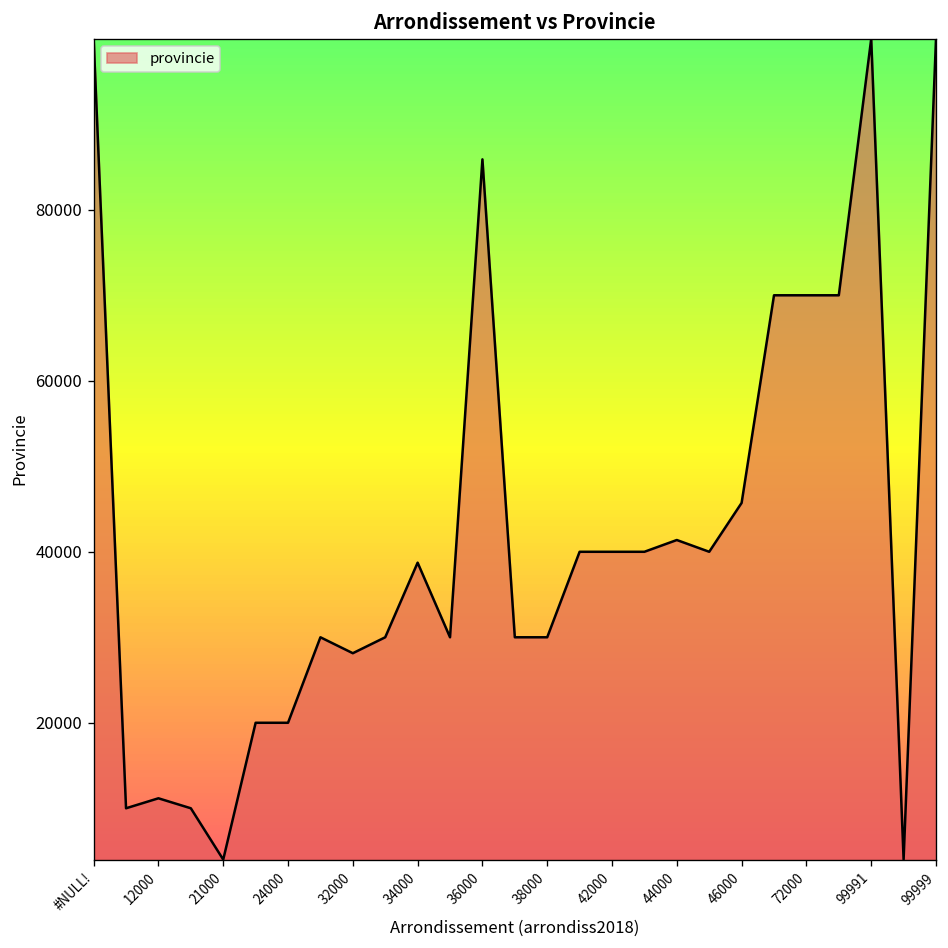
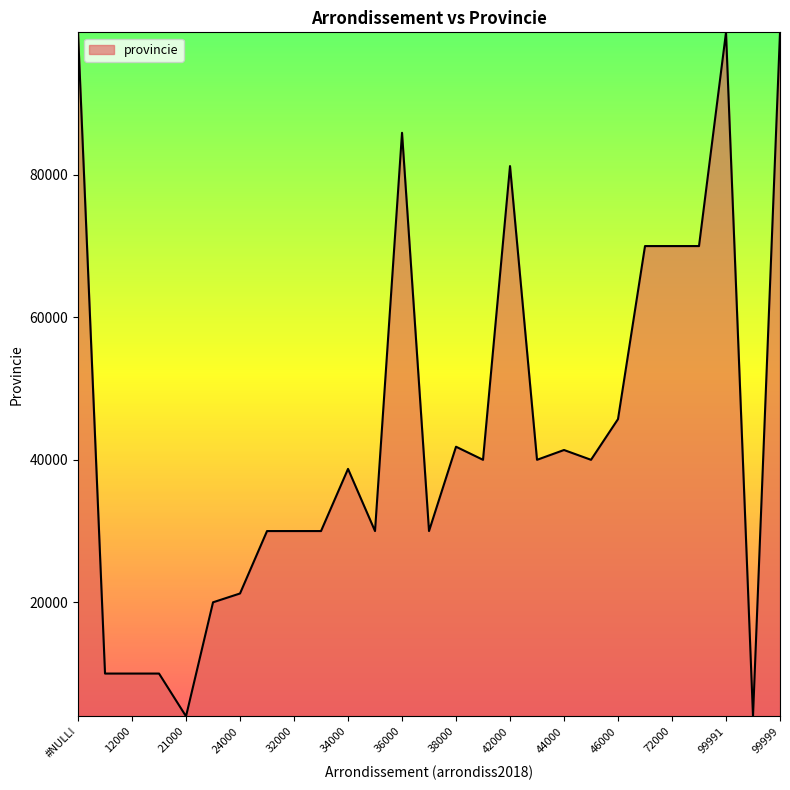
12000: 11000 -> 10000
24000: 20000 -> 21000
32000: 28000 -> 30000
38000: 30000 -> 42000
42000: 40000 -> 81000
